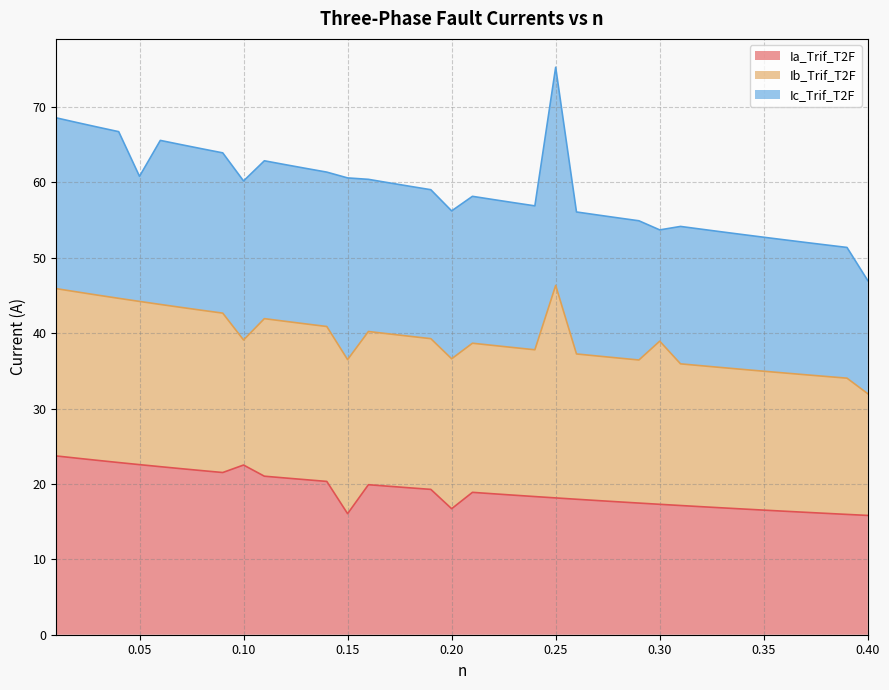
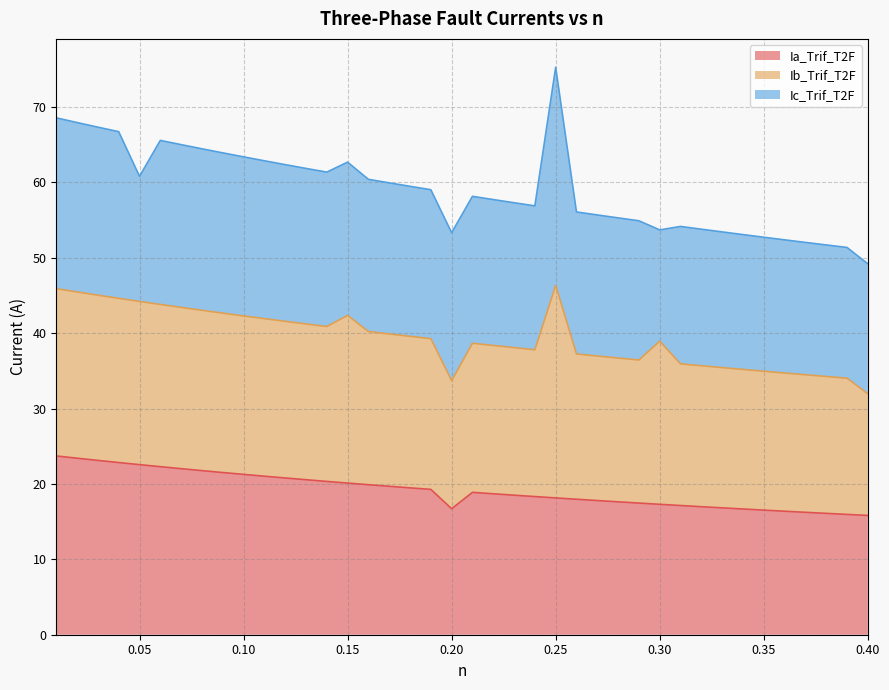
Ia_Trif_T2F, 0.10: 23 -> 21
Ib_Trif_T2F, 0.10: 17 -> 21
Ia_Trif_T2F, 0.15: 16 -> 20
Ib_Trif_T2F, 0.15: 20 -> 22
Ic_Trif_T2F, 0.15: 24 -> 20
Ib_Trif_T2F, 0.20: 20 -> 17
Ic_Trif_T2F, 0.40: 15 -> 17
